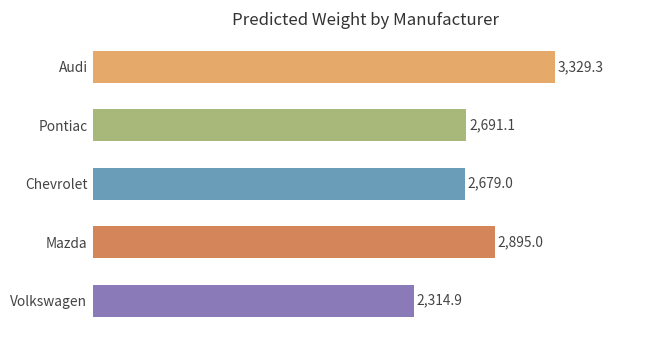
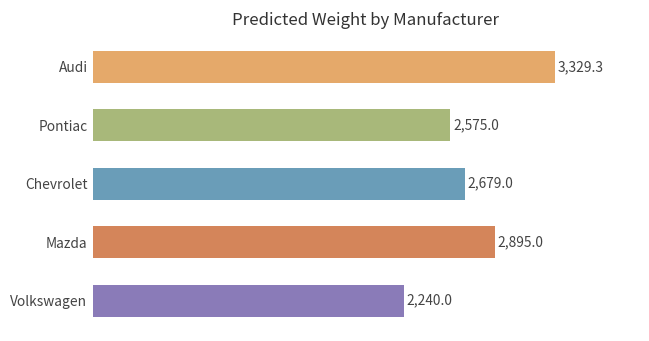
Pontiac: 2,691.1 -> 2,575.0
Volkswagen: 2,314.9 -> 2,240.0
